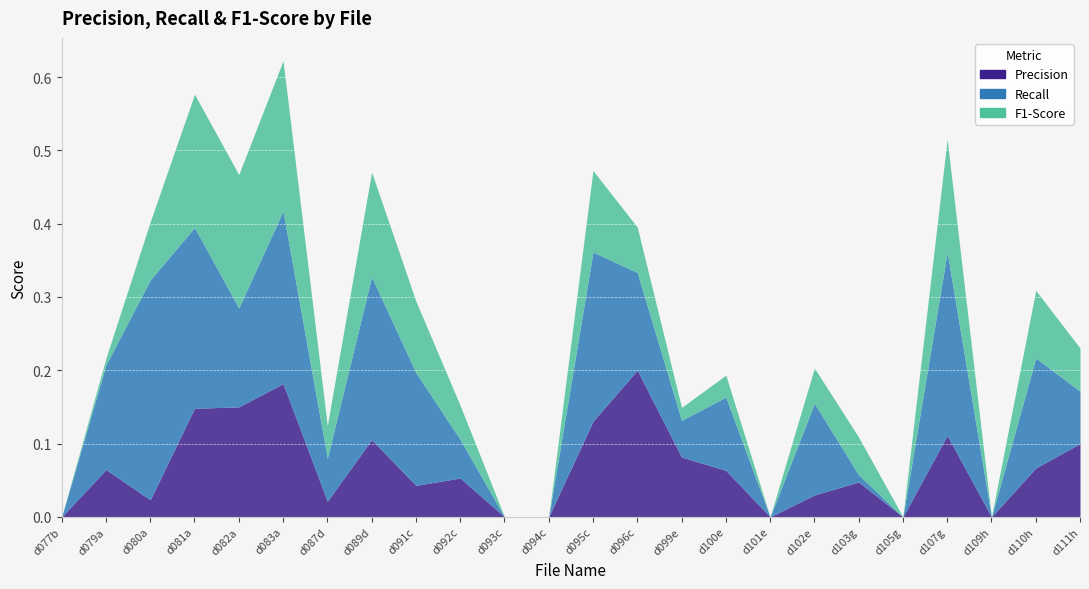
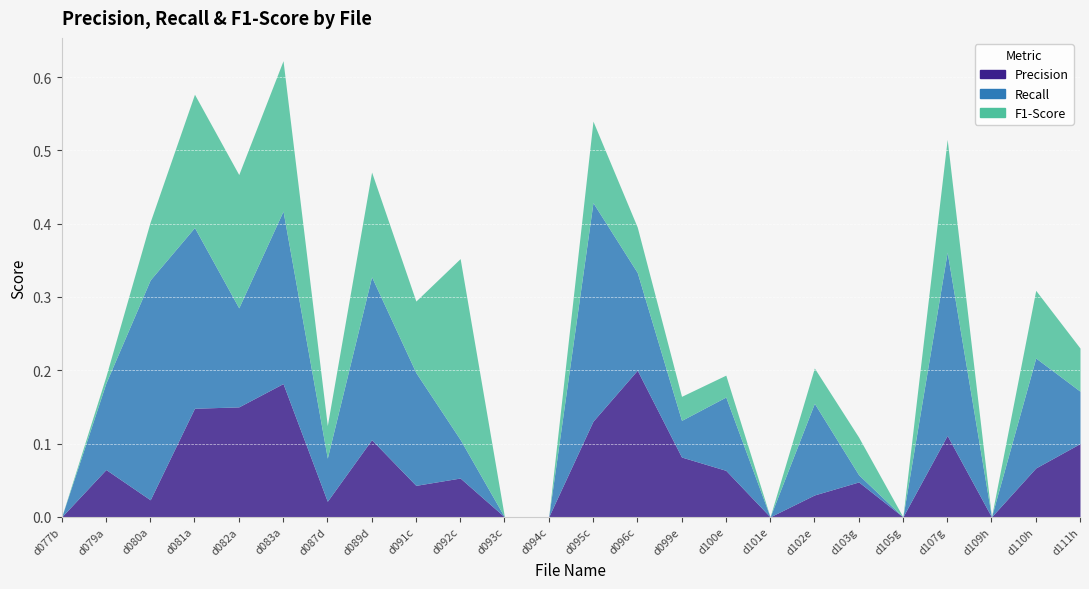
Recall, d079a: 0.14 -> 0.12
F1-Score, d092c: 0.05 -> 0.25
Recall, d095c: 0.23 -> 0.30
F1-Score, d099e: 0.02 -> 0.03
